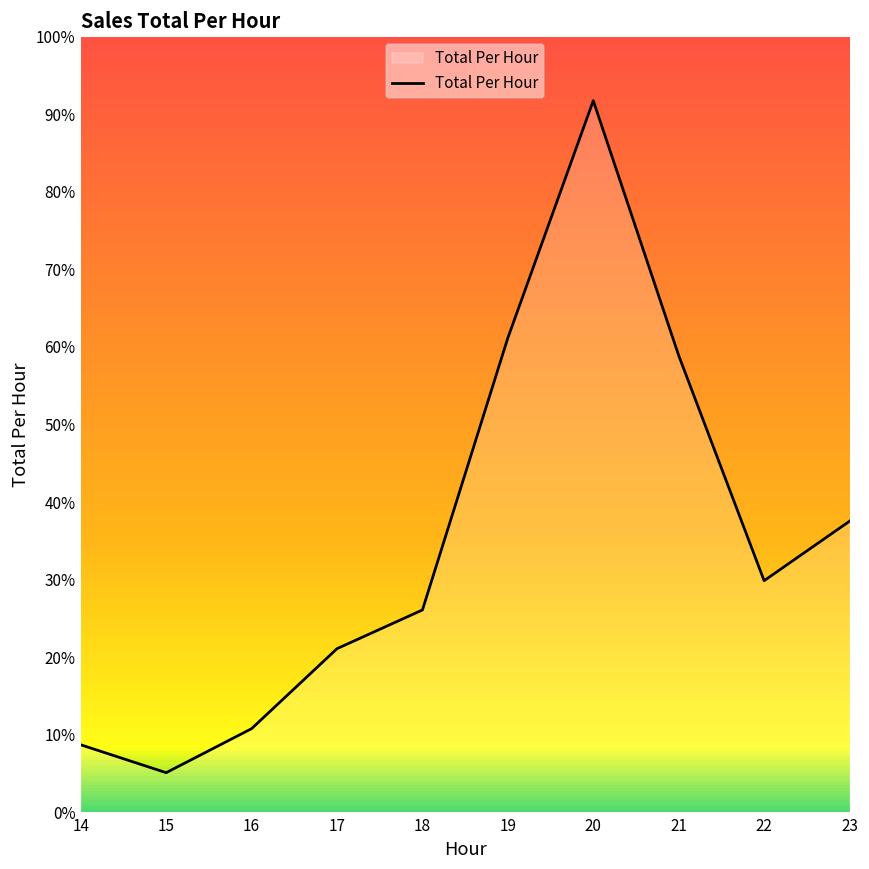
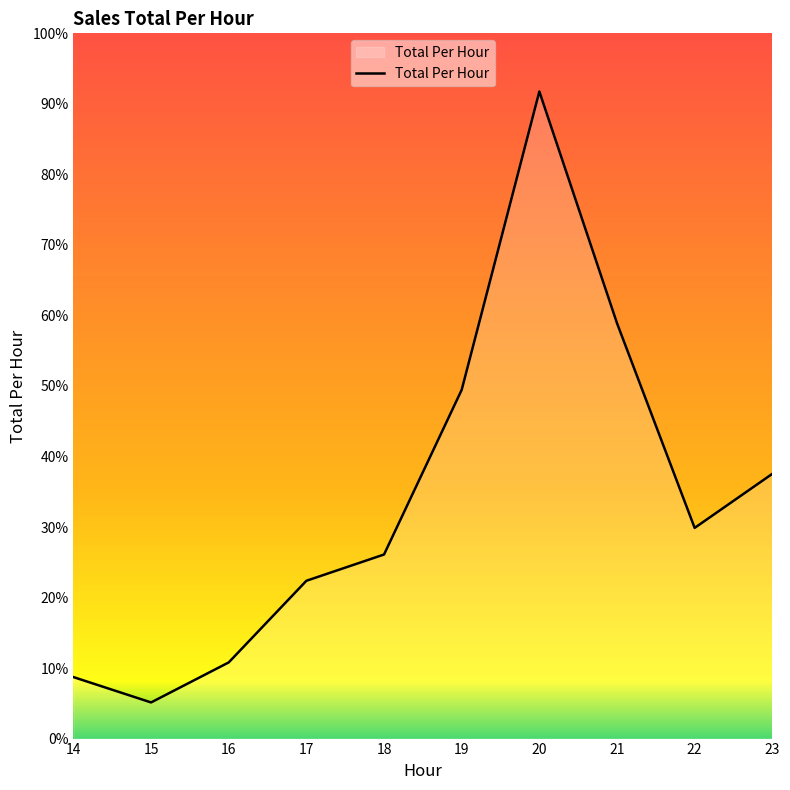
17: 21% -> 22%
19: 61% -> 49%
